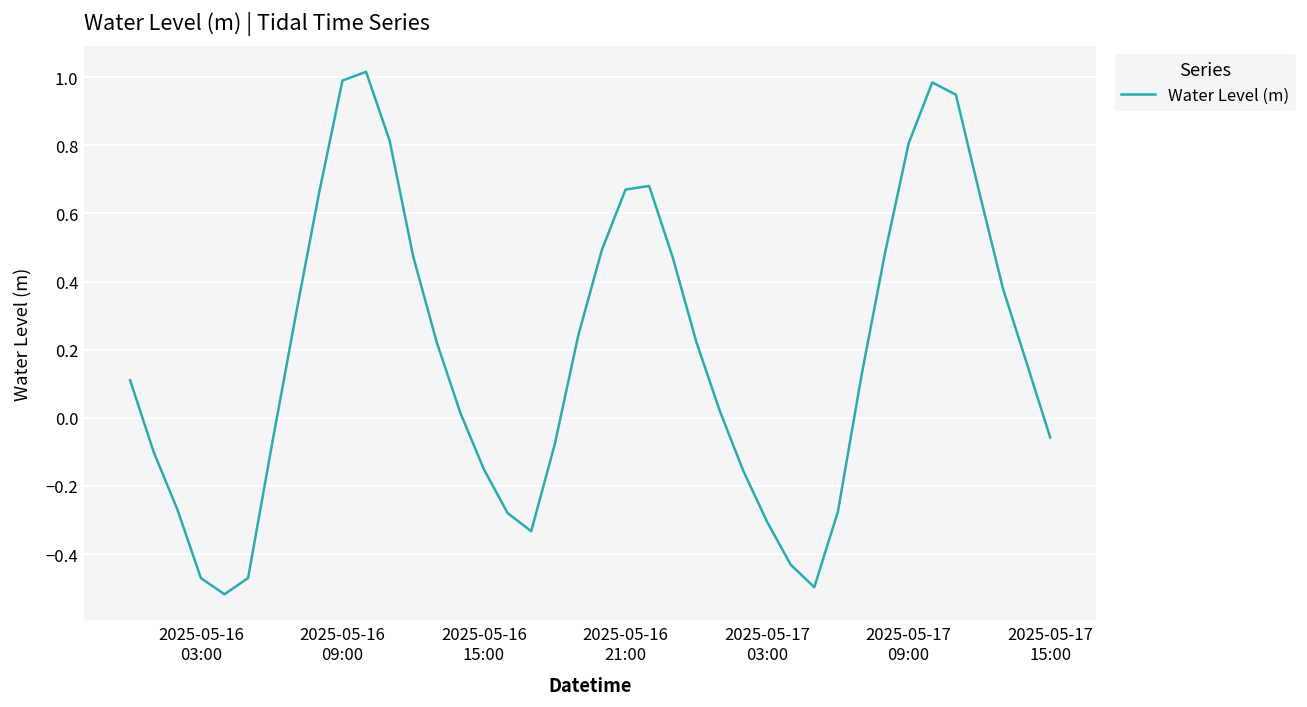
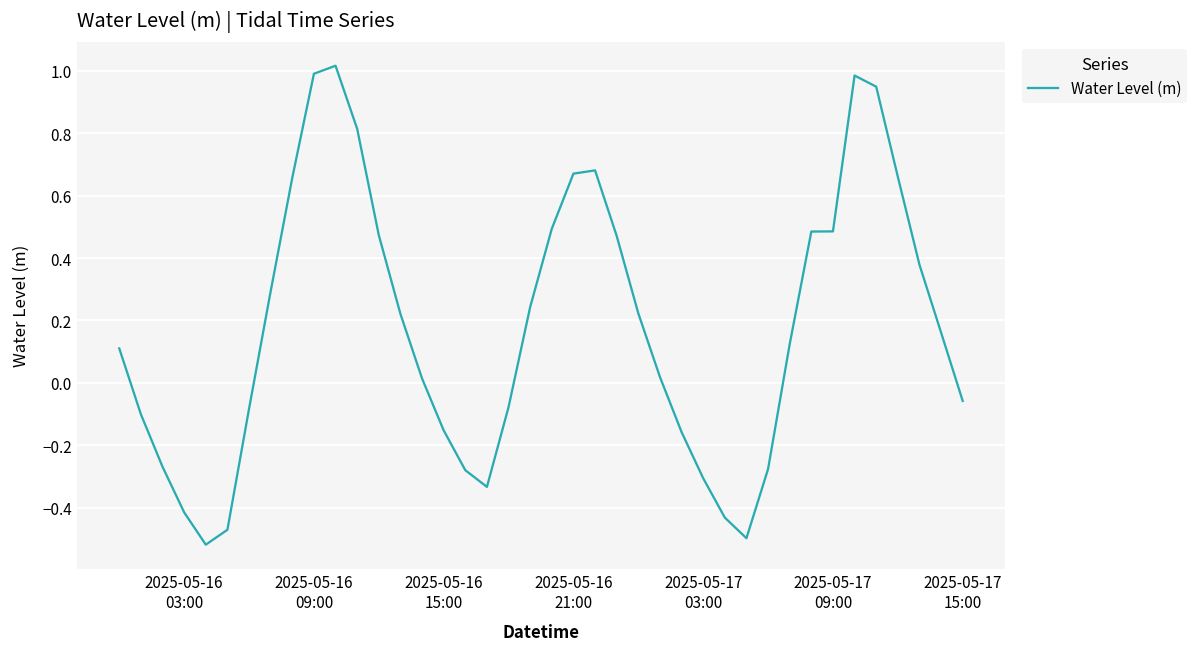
2025-05-16 03:00: -0.47 -> -0.41
2025-05-17 09:00: 0.81 -> 0.49
